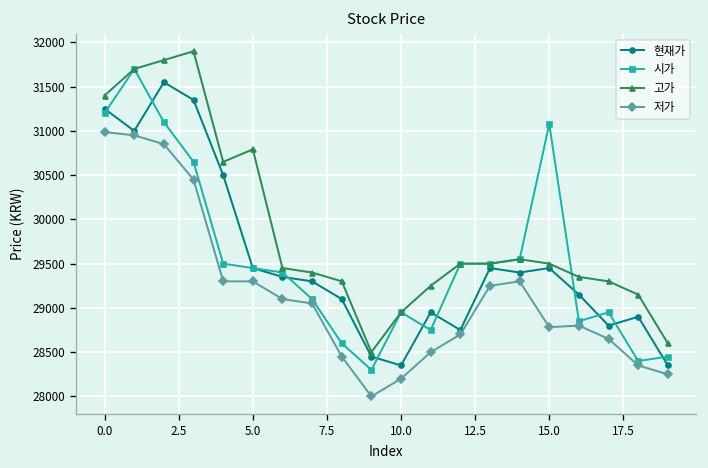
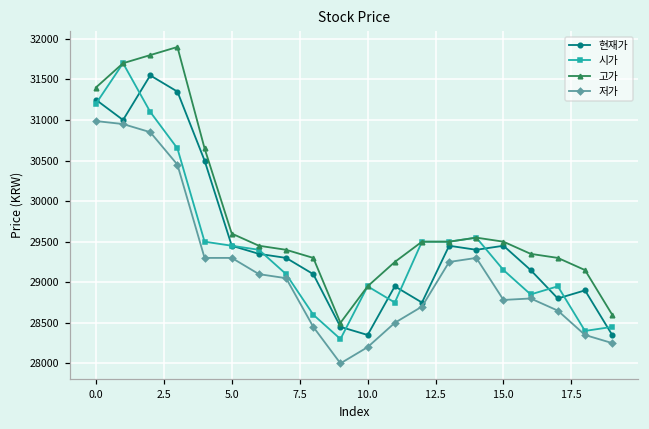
고가, 5.0: 30800 -> 29600
시가, 15.0: 31100 -> 29200
